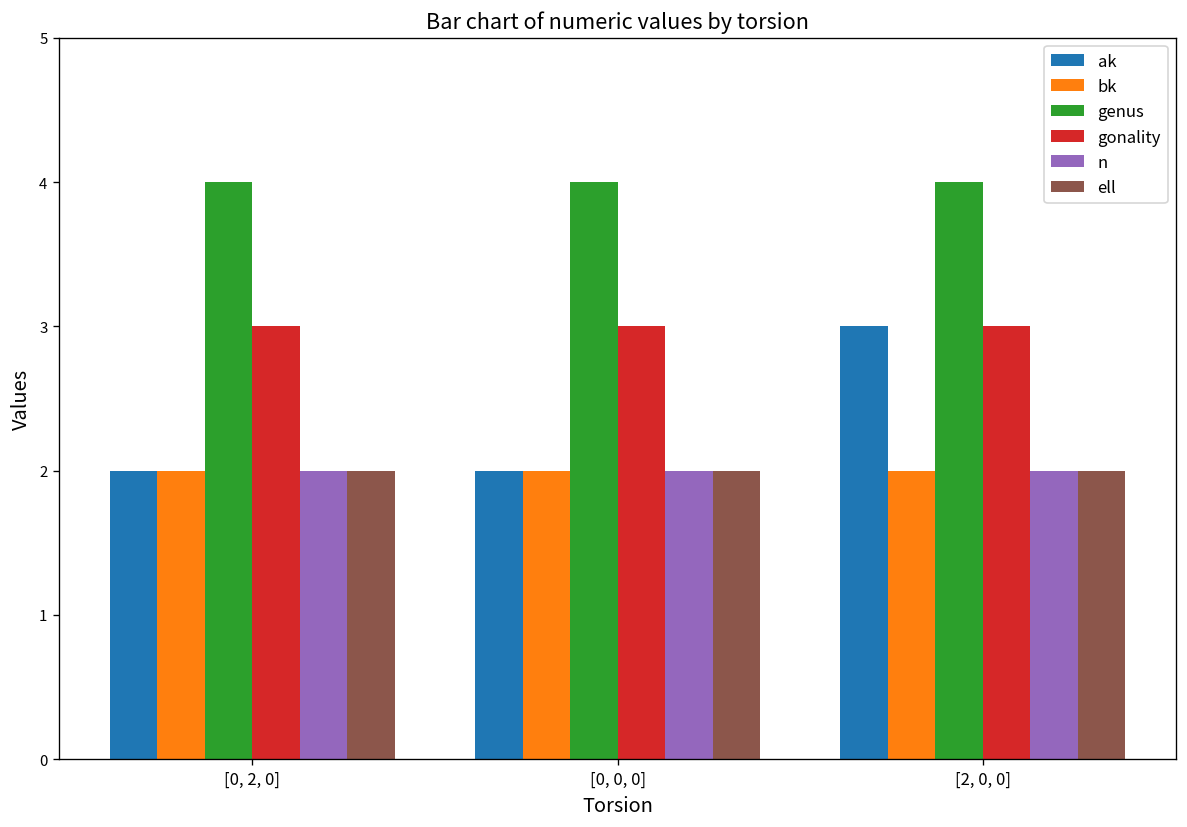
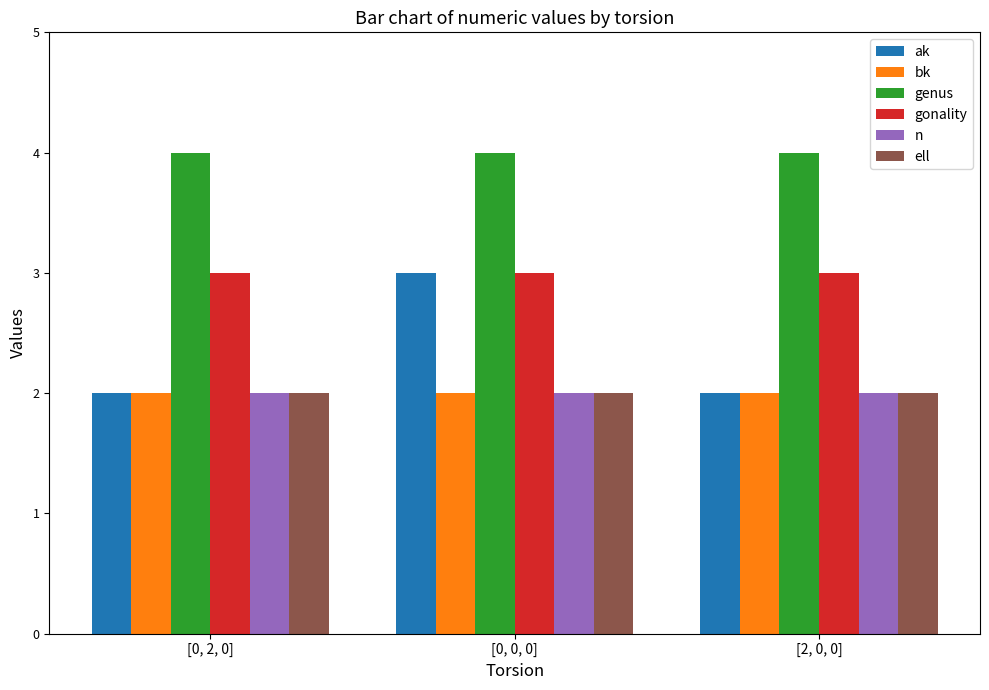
ak, [0, 0, 0]: 2 -> 3
ak, [2, 0, 0]: 3 -> 2
